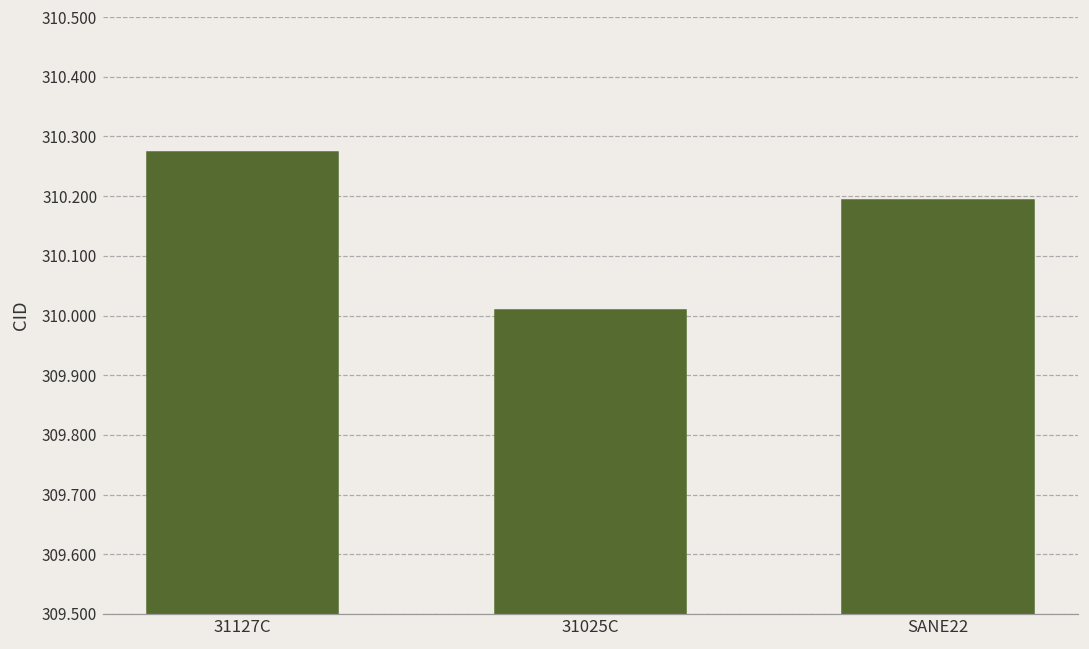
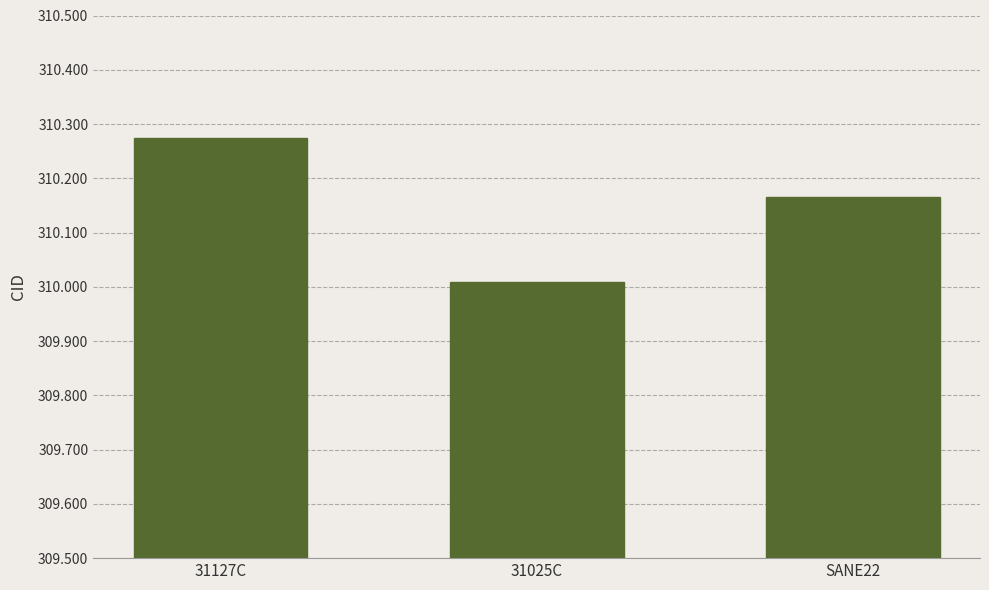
SANE22: 310.19 -> 310.17
